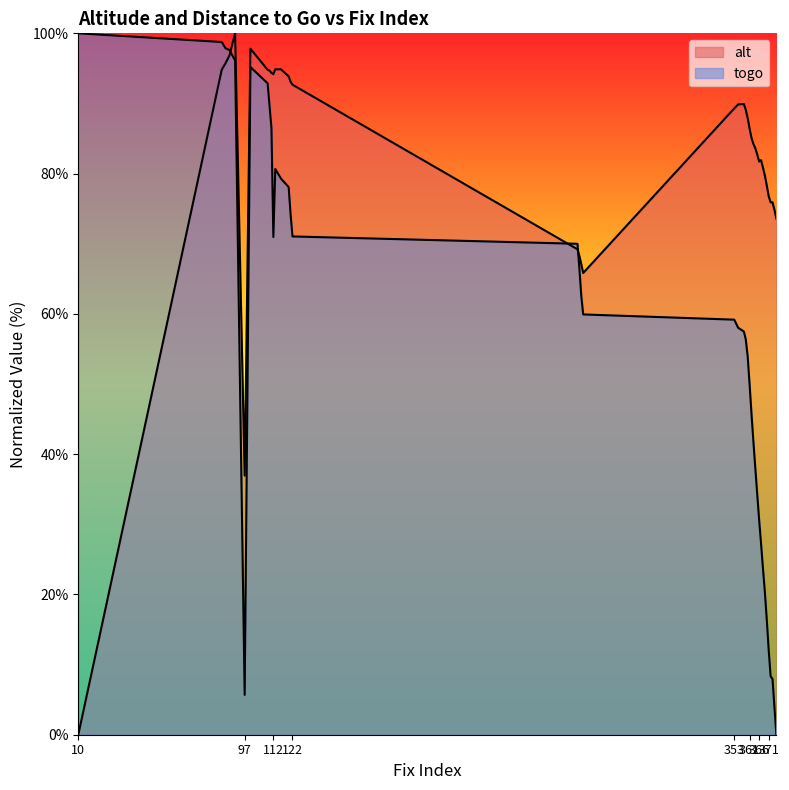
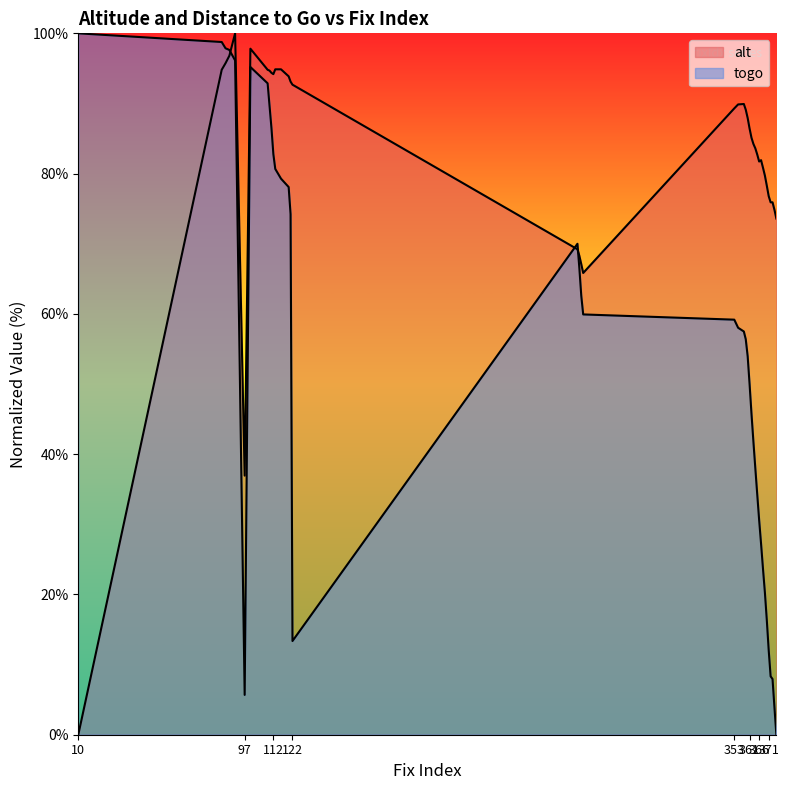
togo, 112: 71% -> 83%
togo, 122: 71% -> 13%
